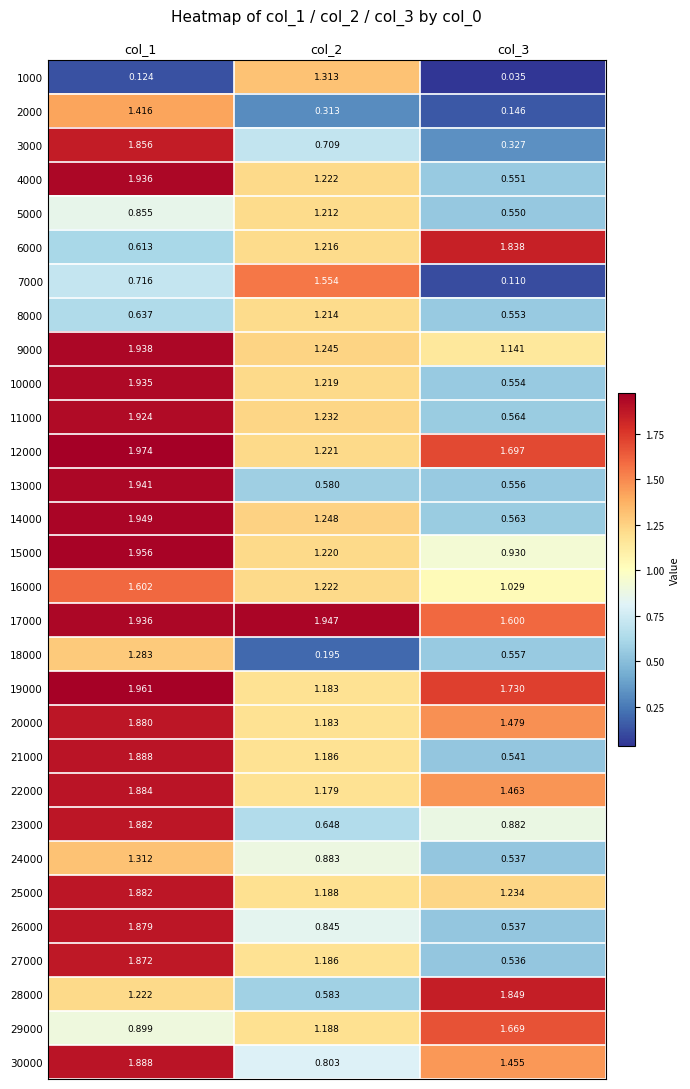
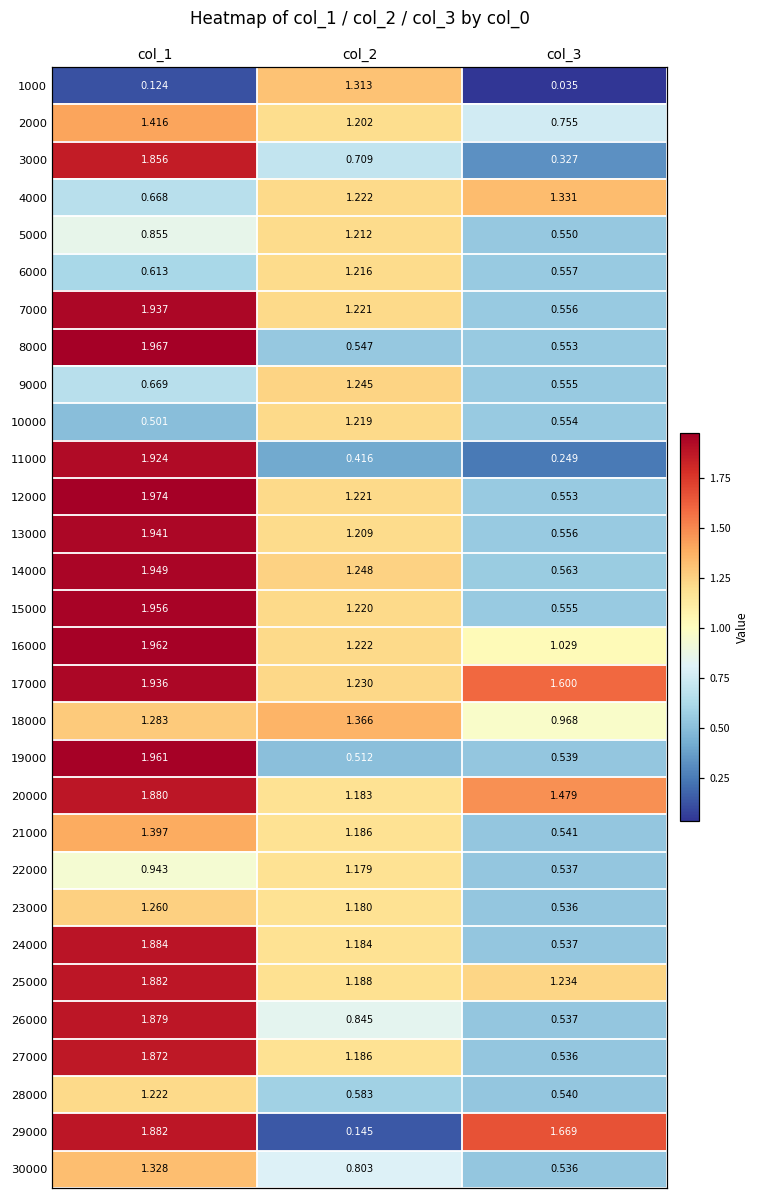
2000, col_2: 0.313 -> 1.202
2000, col_3: 0.146 -> 0.755
4000, col_1: 1.936 -> 0.668
4000, col_3: 0.551 -> 1.331
6000, col_3: 1.838 -> 0.557
7000, col_1: 0.716 -> 1.937
7000, col_2: 1.554 -> 1.221
7000, col_3: 0.110 -> 0.556
8000, col_1: 0.637 -> 1.967
8000, col_2: 1.214 -> 0.547
9000, col_1: 1.938 -> 0.669
9000, col_3: 1.141 -> 0.555
10000, col_1: 1.935 -> 0.501
11000, col_2: 1.232 -> 0.416
11000, col_3: 0.564 -> 0.249
12000, col_3: 1.697 -> 0.553
13000, col_2: 0.580 -> 1.209
15000, col_3: 0.930 -> 0.555
16000, col_1: 1.602 -> 1.962
17000, col_2: 1.947 -> 1.230
18000, col_2: 0.195 -> 1.366
18000, col_3: 0.557 -> 0.968
19000, col_2: 1.183 -> 0.512
19000, col_3: 1.730 -> 0.539
21000, col_1: 1.888 -> 1.397
22000, col_1: 1.884 -> 0.943
22000, col_3: 1.463 -> 0.537
23000, col_1: 1.882 -> 1.260
23000, col_2: 0.648 -> 1.180
23000, col_3: 0.882 -> 0.536
24000, col_1: 1.312 -> 1.884
24000, col_2: 0.883 -> 1.184
28000, col_3: 1.849 -> 0.540
29000, col_1: 0.899 -> 1.882
29000, col_2: 1.188 -> 0.145
30000, col_1: 1.888 -> 1.328
30000, col_3: 1.455 -> 0.536
